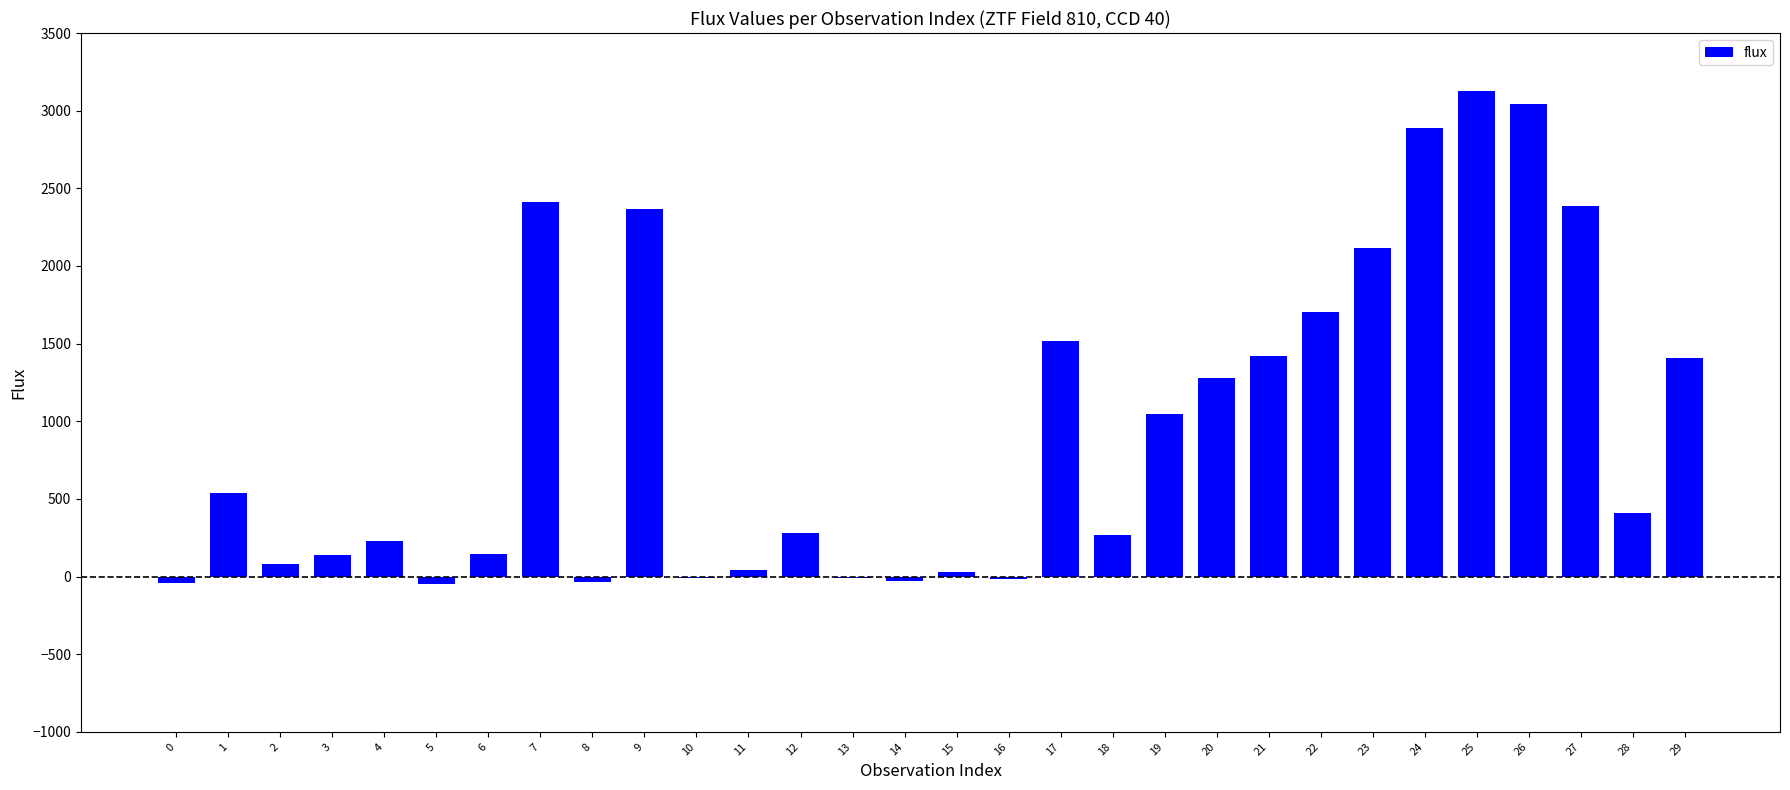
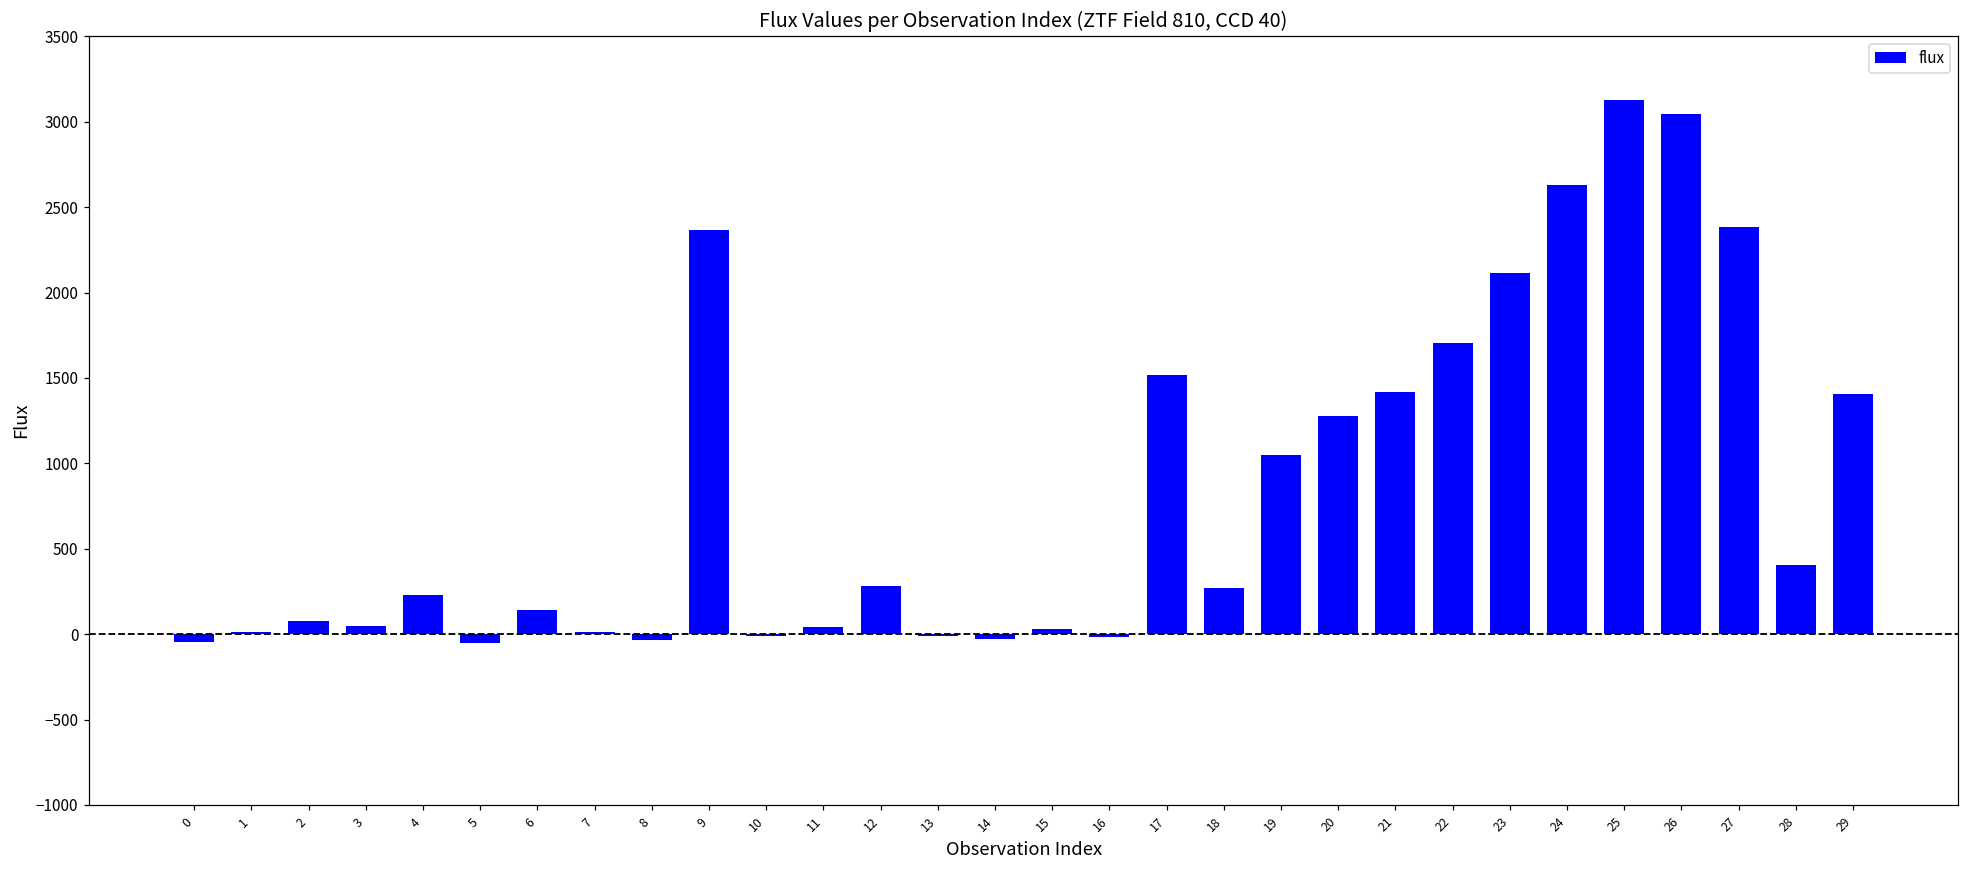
1: 540 -> 10
3: 140 -> 50
7: 2410 -> 10
24: 2890 -> 2630
